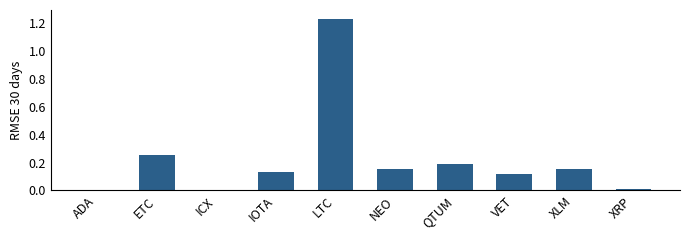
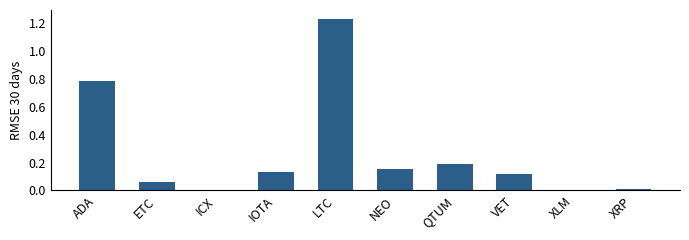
ADA: 0.00 -> 0.78
ETC: 0.26 -> 0.06
XLM: 0.16 -> 0.00
